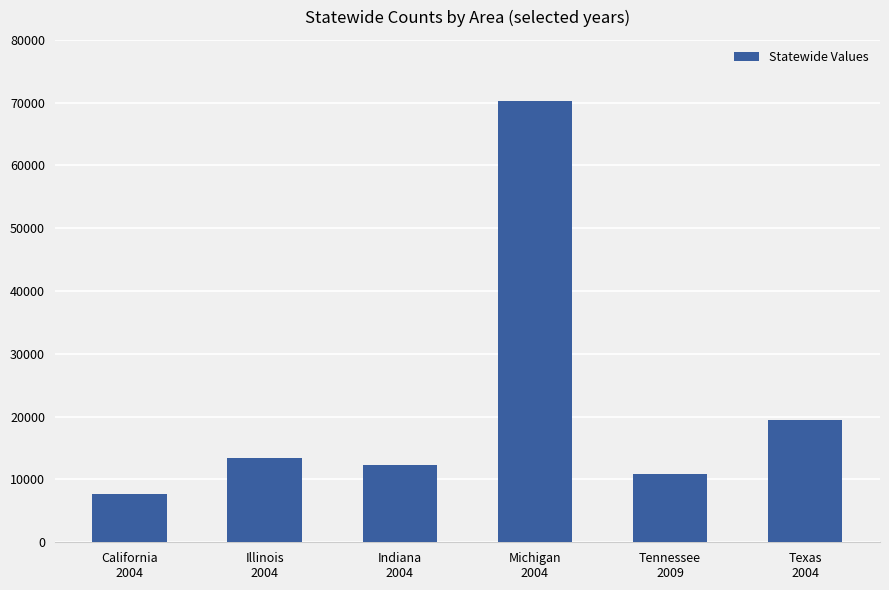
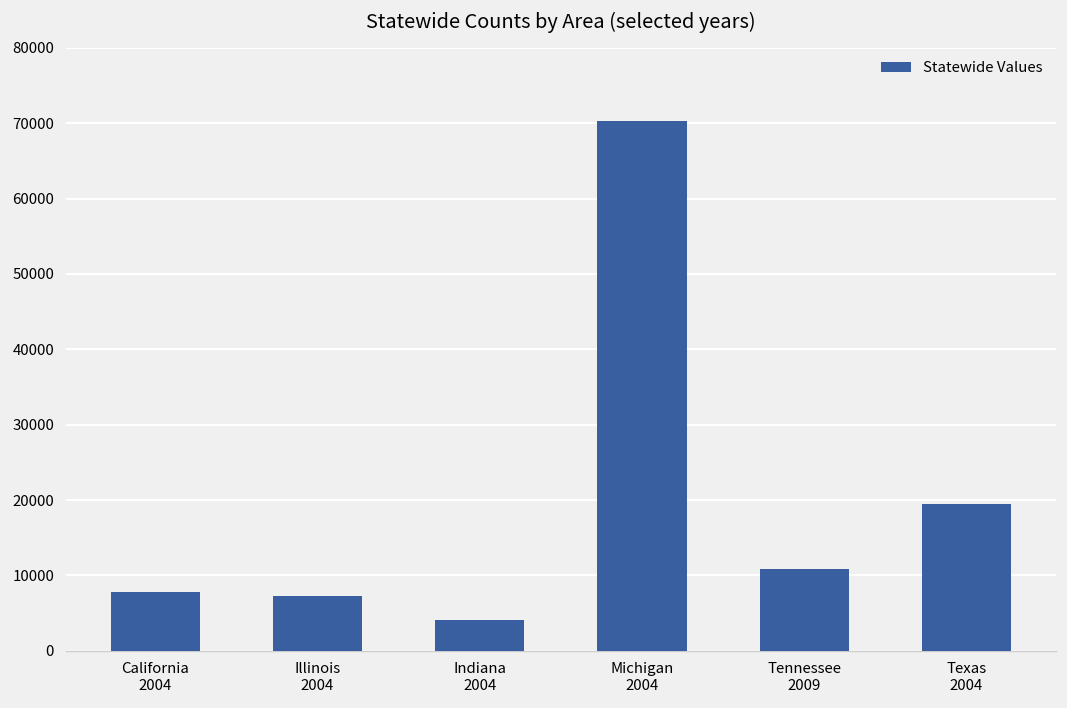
Illinois 2004: 13000 -> 7000
Indiana 2004: 12000 -> 4000
